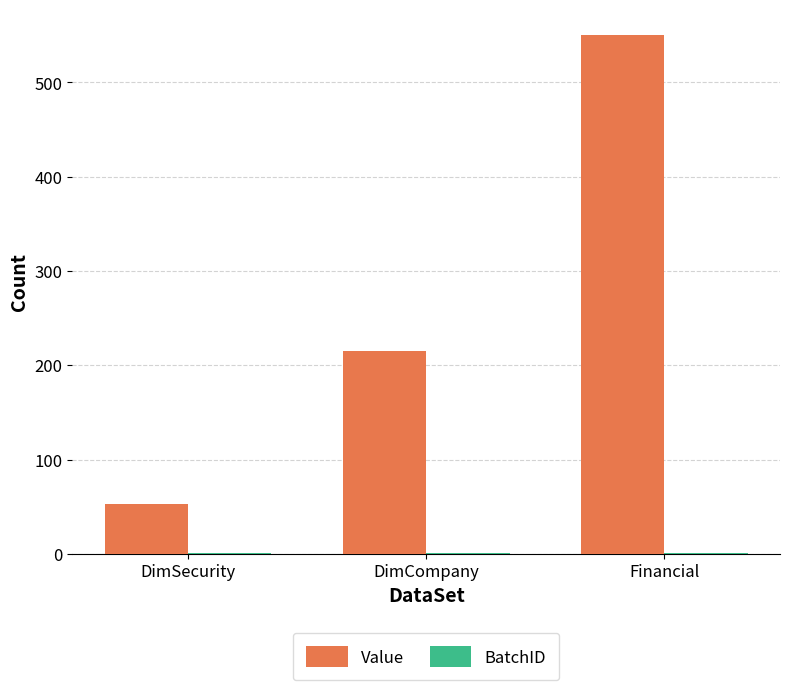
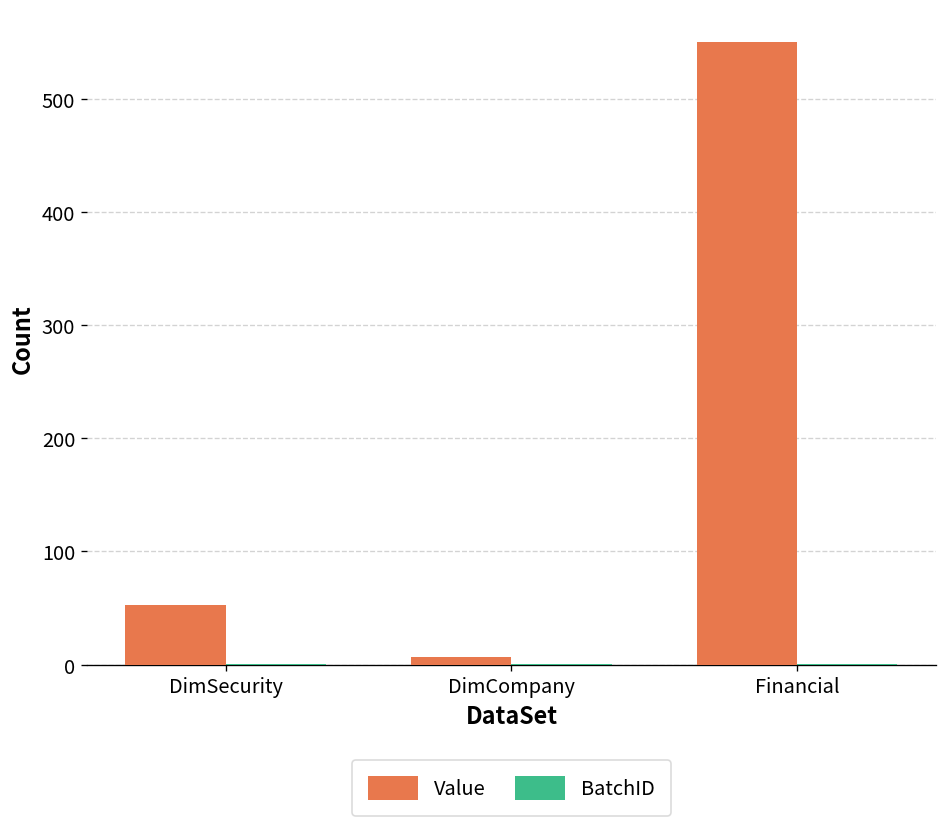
Value, DimCompany: 220 -> 10
